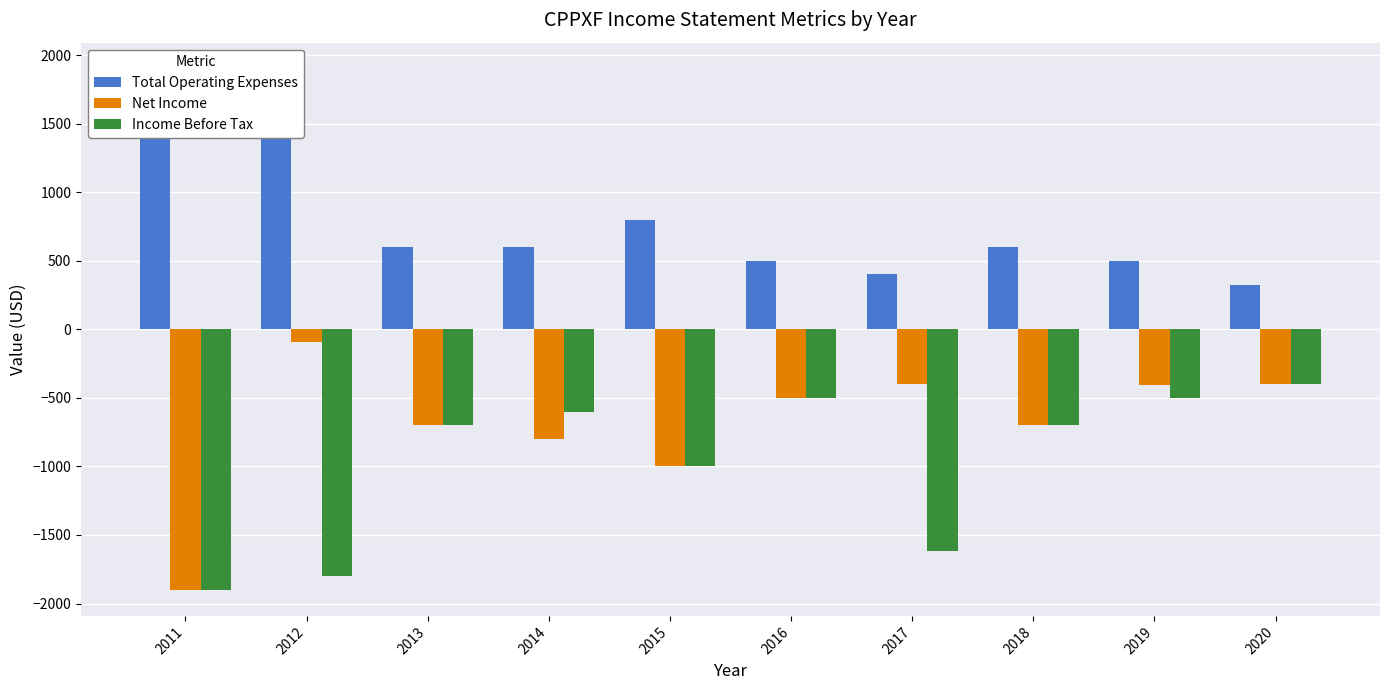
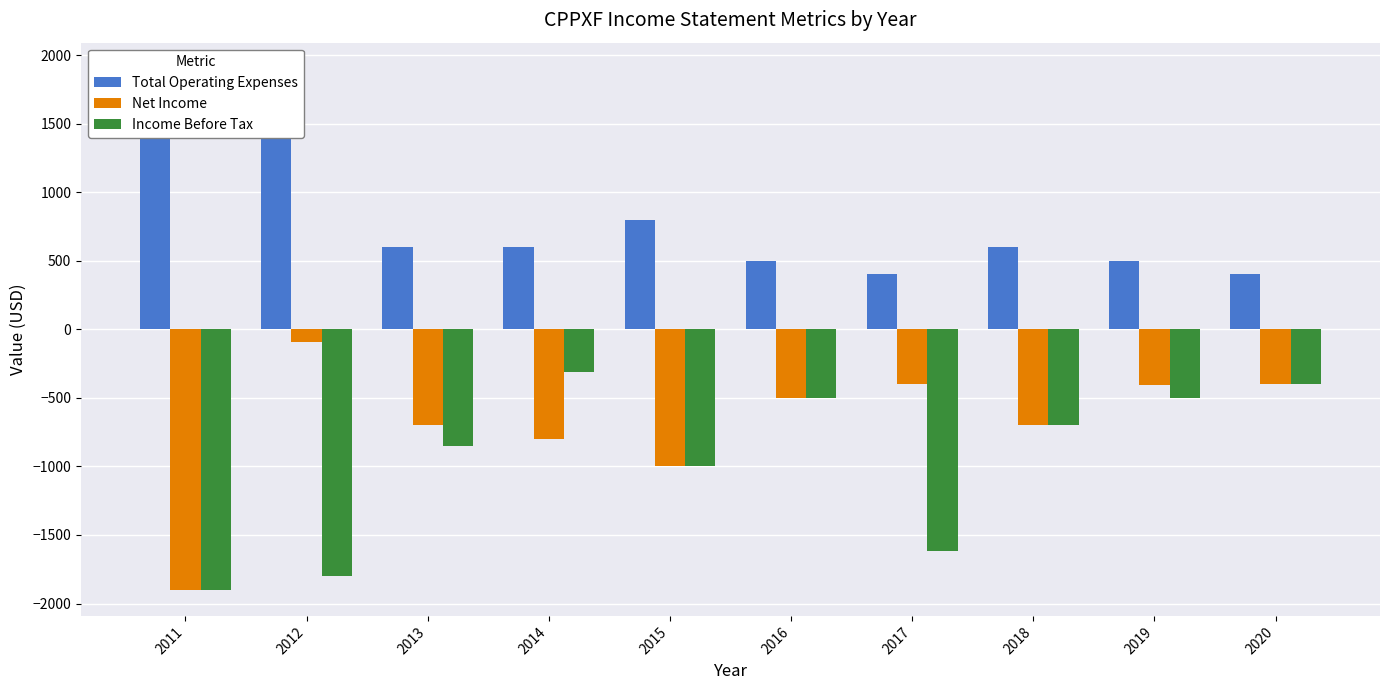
Income Before Tax, 2013: -700 -> -850
Income Before Tax, 2014: -600 -> -320
Total Operating Expenses, 2020: 320 -> 400
